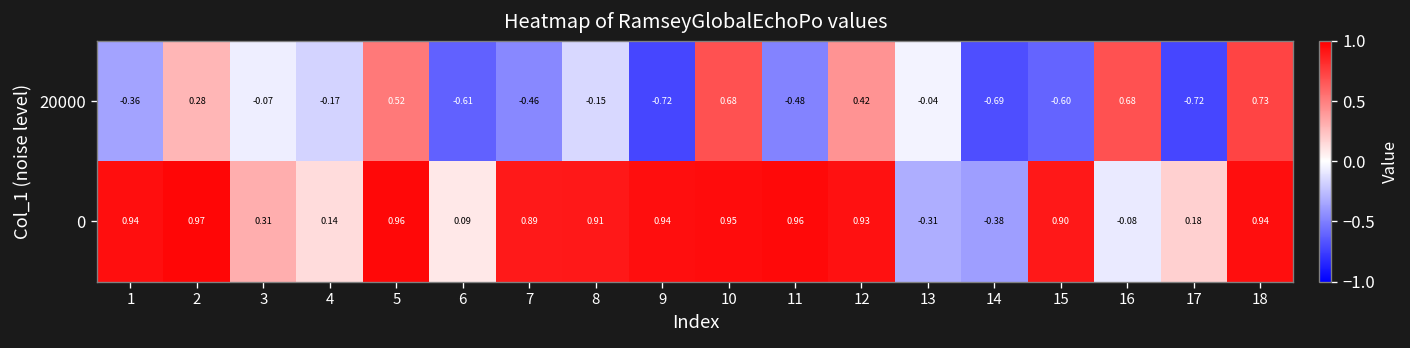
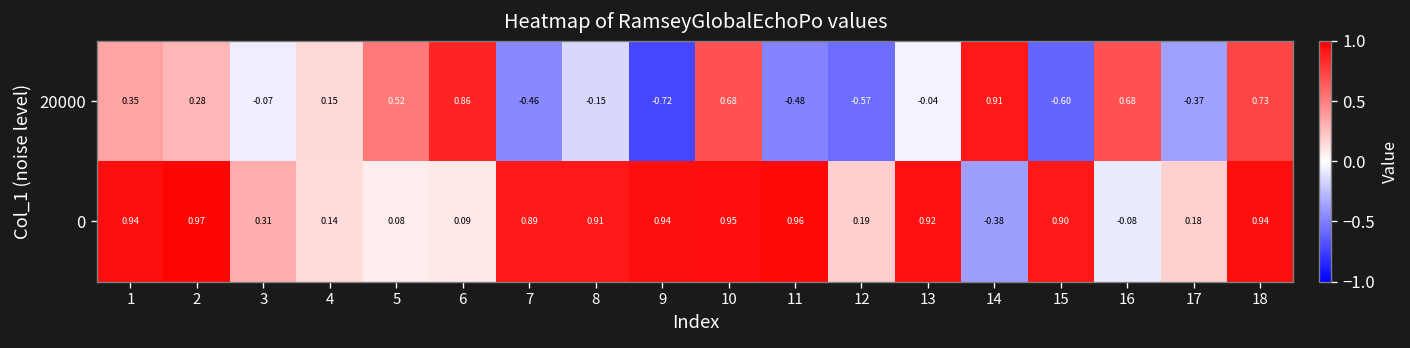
20000, 1: -0.36 -> 0.35
20000, 4: -0.17 -> 0.15
20000, 6: -0.61 -> 0.86
20000, 12: 0.42 -> -0.57
20000, 14: -0.69 -> 0.91
20000, 17: -0.72 -> -0.37
0, 5: 0.96 -> 0.08
0, 12: 0.93 -> 0.19
0, 13: -0.31 -> 0.92
